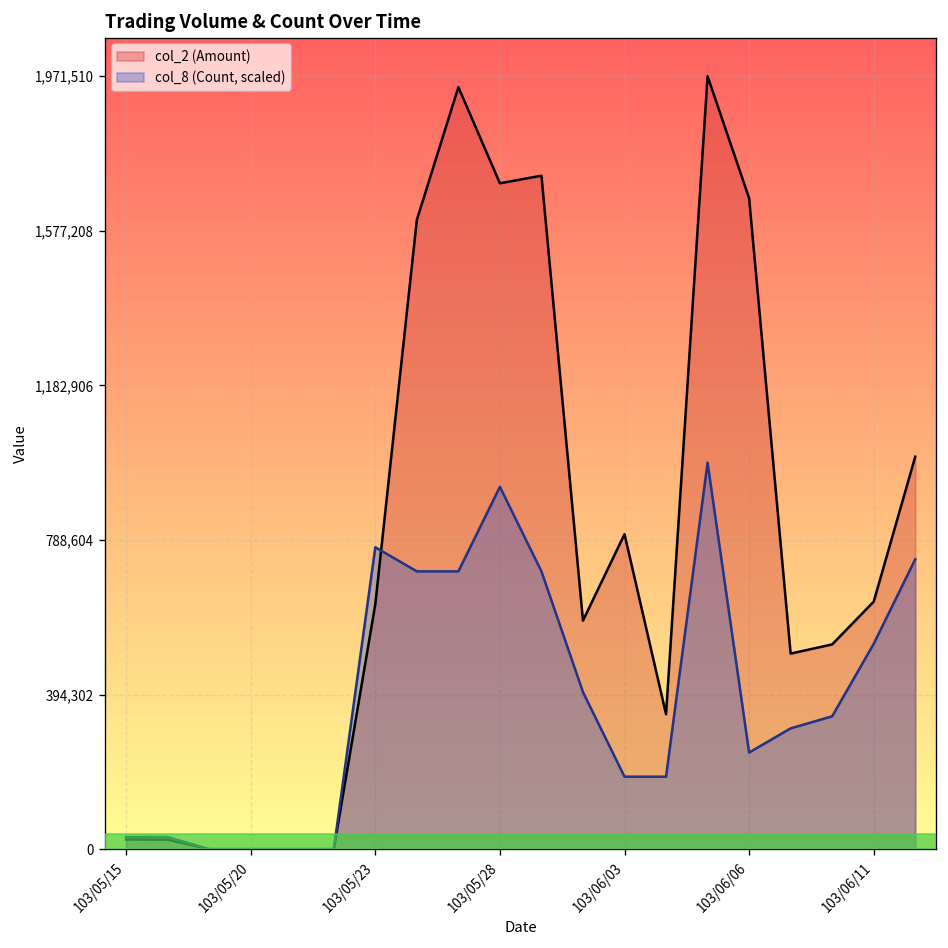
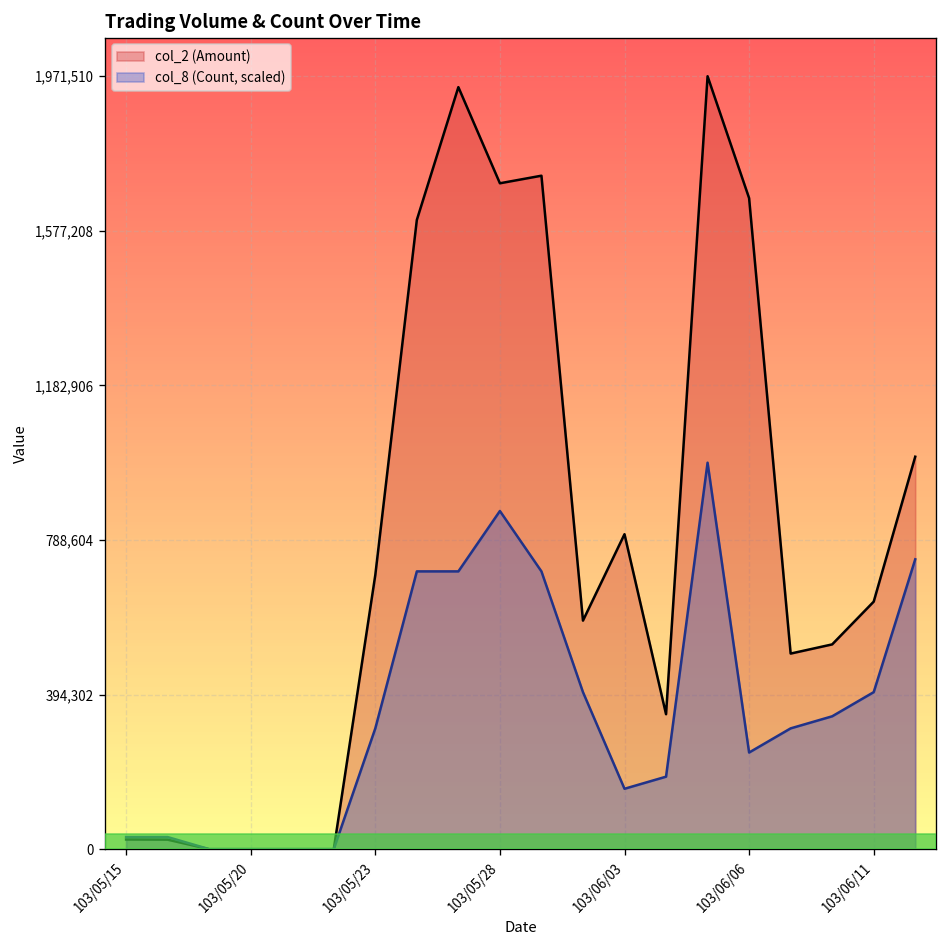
col_2 (Amount), 103/05/23: 620,000 -> 700,000
col_8 (Count, scaled), 103/05/23: 770,000 -> 310,000
col_8 (Count, scaled), 103/05/28: 920,000 -> 860,000
col_8 (Count, scaled), 103/06/03: 180,000 -> 150,000
col_8 (Count, scaled), 103/06/11: 520,000 -> 400,000
